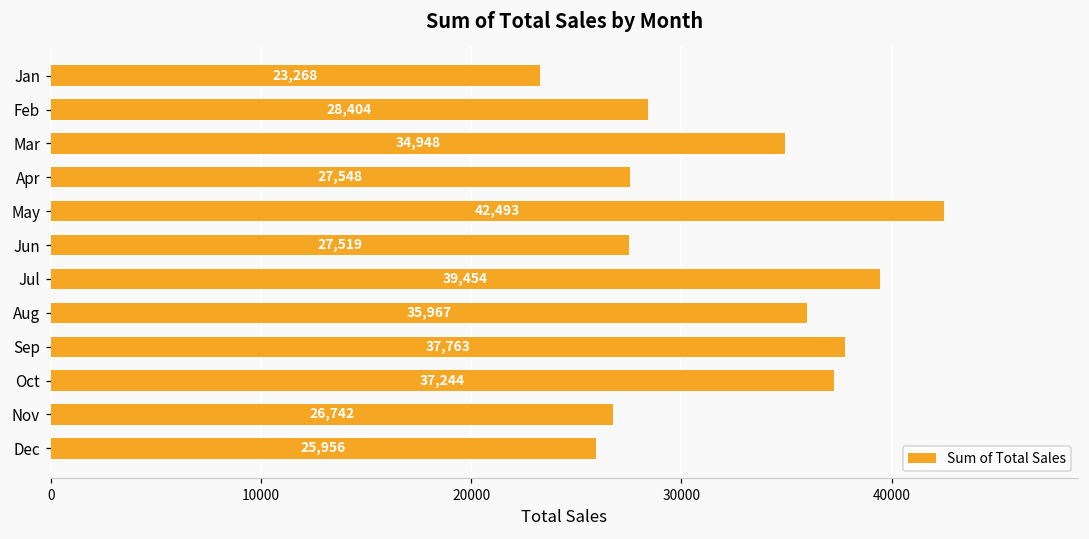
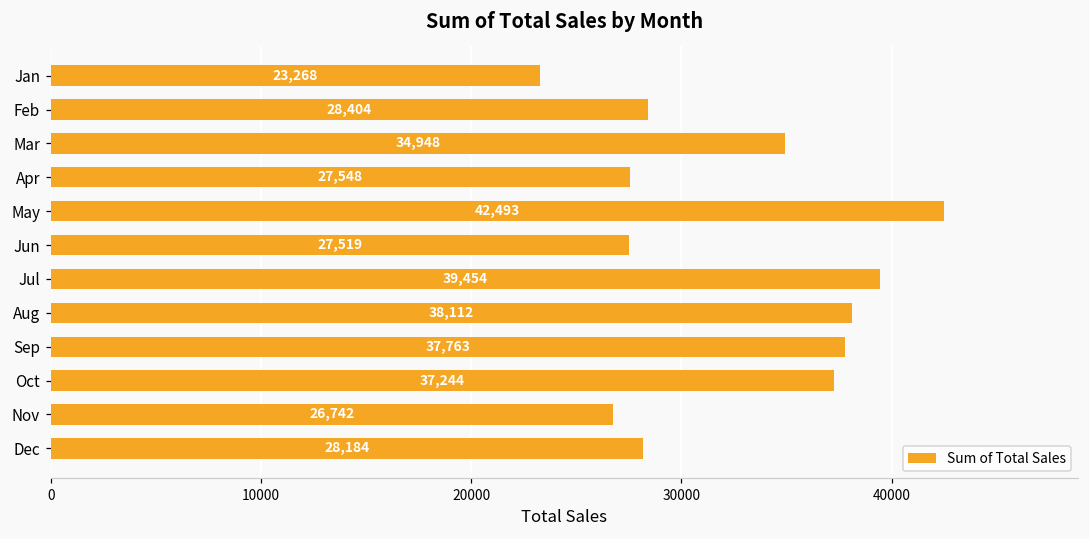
Aug: 35,967 -> 38,112
Dec: 25,956 -> 28,184
